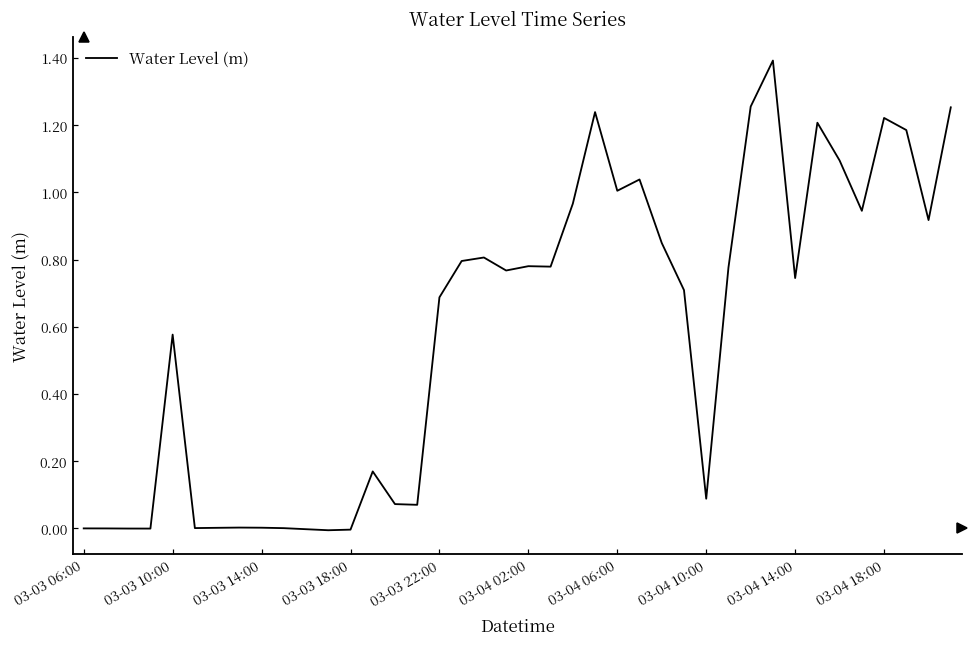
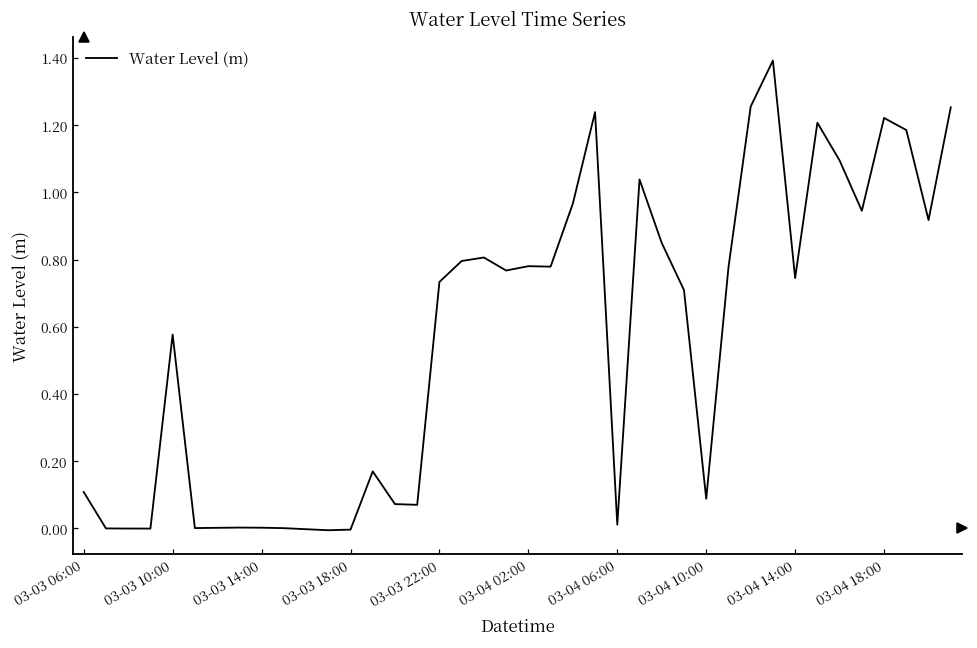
03-03 06:00: 0.00 -> 0.11
03-03 22:00: 0.69 -> 0.73
03-04 06:00: 1.00 -> 0.01
